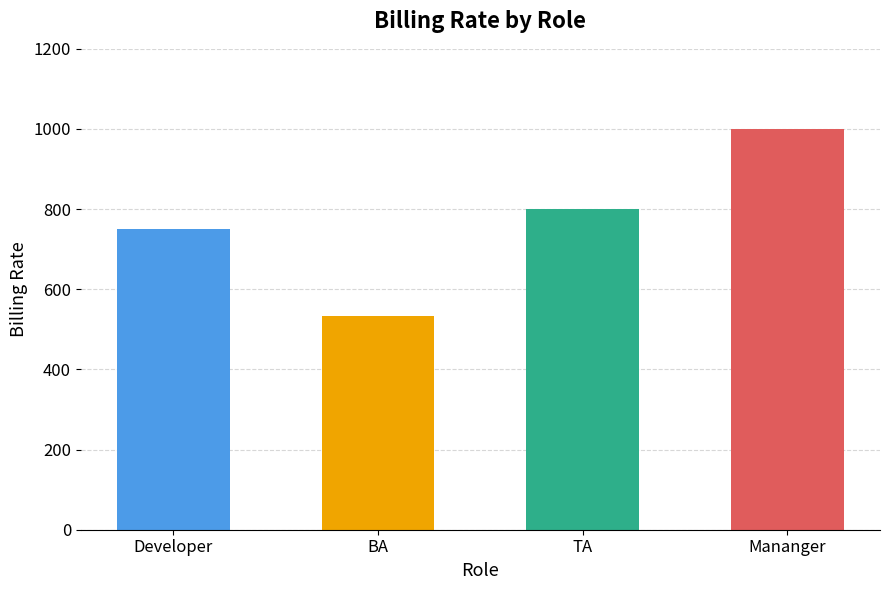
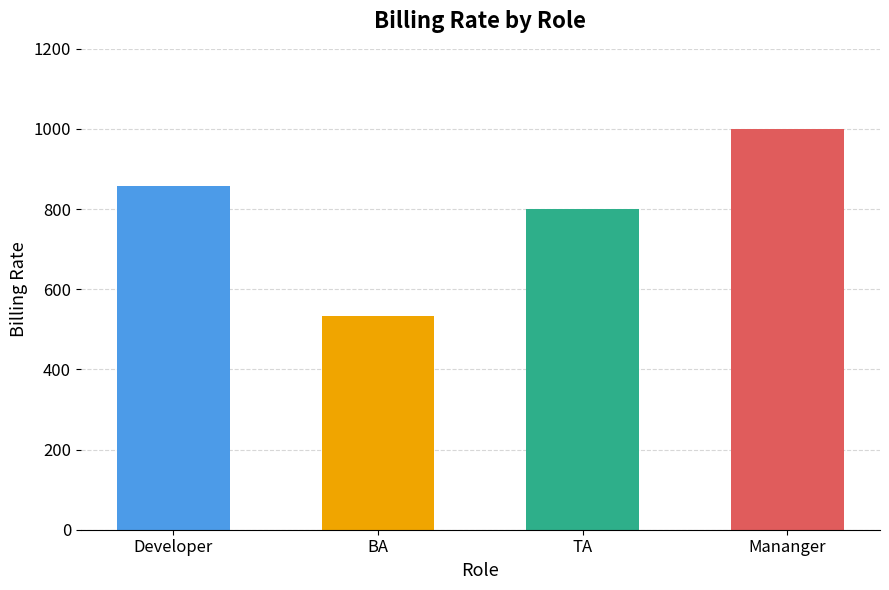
Developer: 750 -> 860
